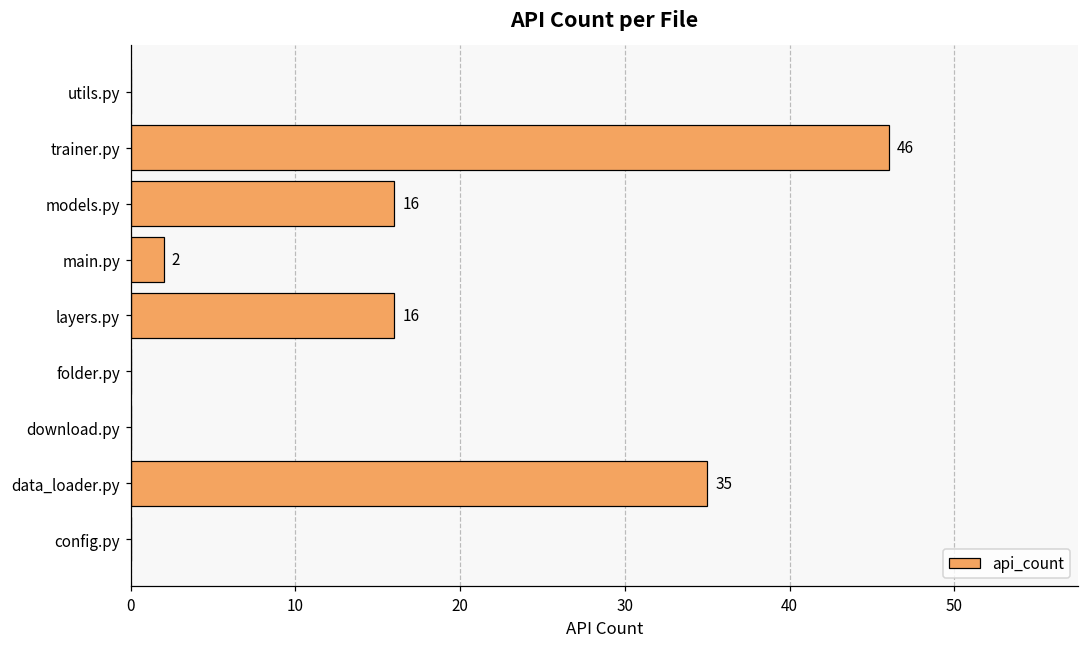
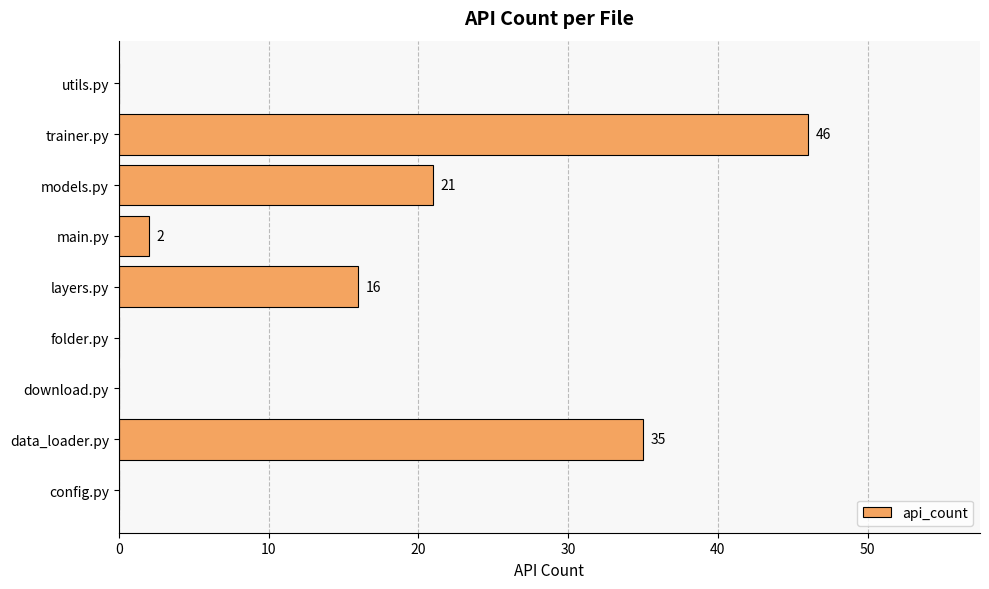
models.py: 16 -> 21
